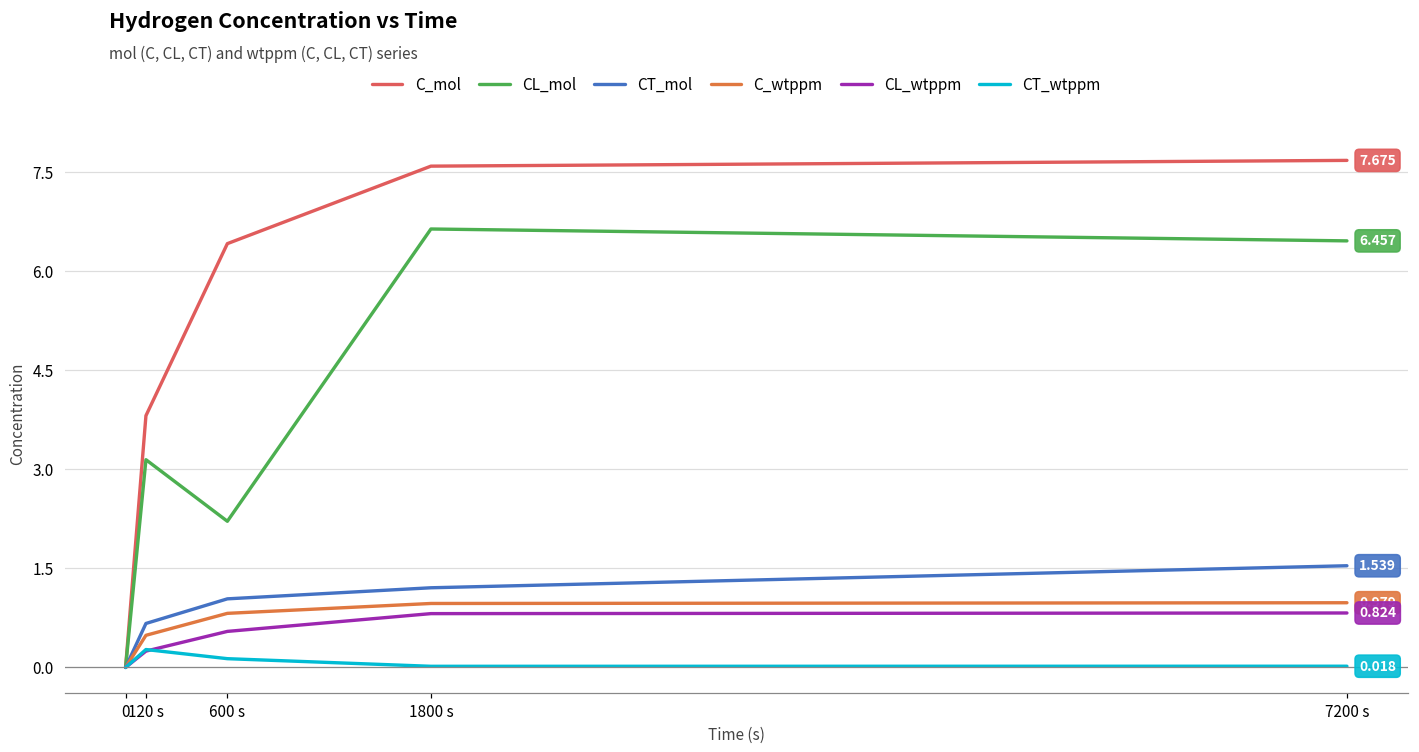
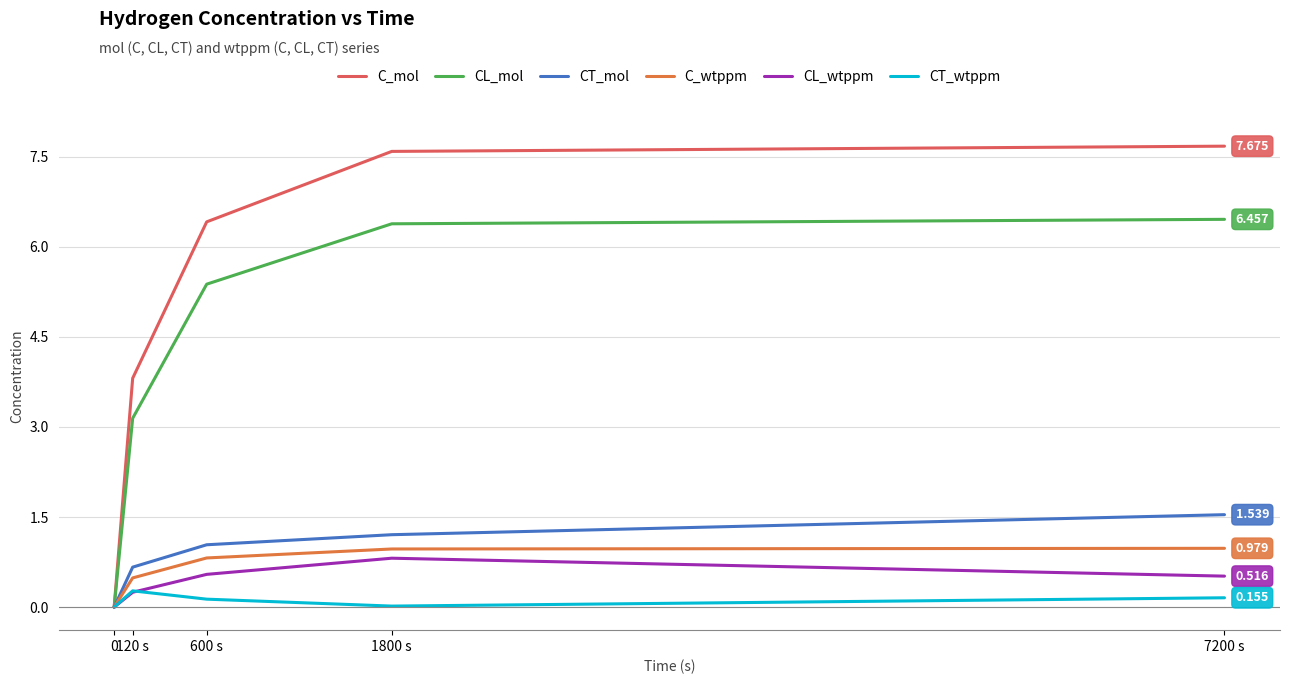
CL_mol, 600 s: 2.2 -> 5.4
CL_mol, 1800 s: 6.6 -> 6.4
CL_wtppm, 7200 s: 0.824 -> 0.516
CT_wtppm, 7200 s: 0.018 -> 0.155
